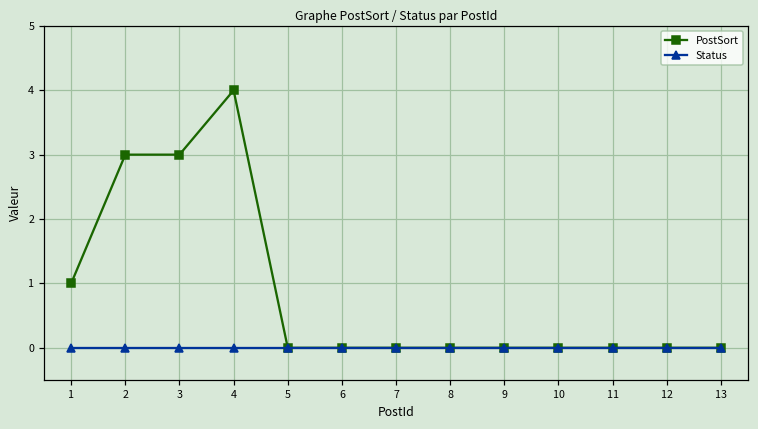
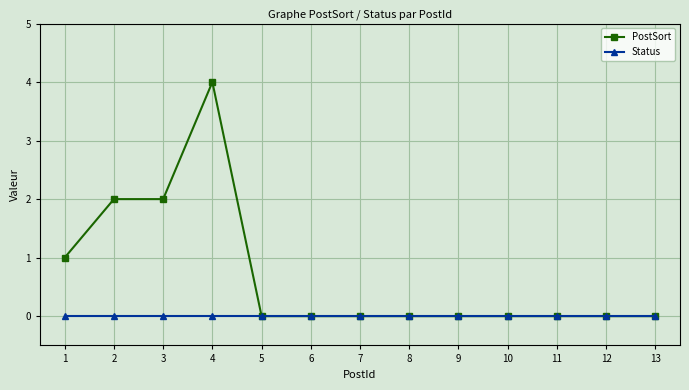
PostSort, 2: 3 -> 2
PostSort, 3: 3 -> 2
